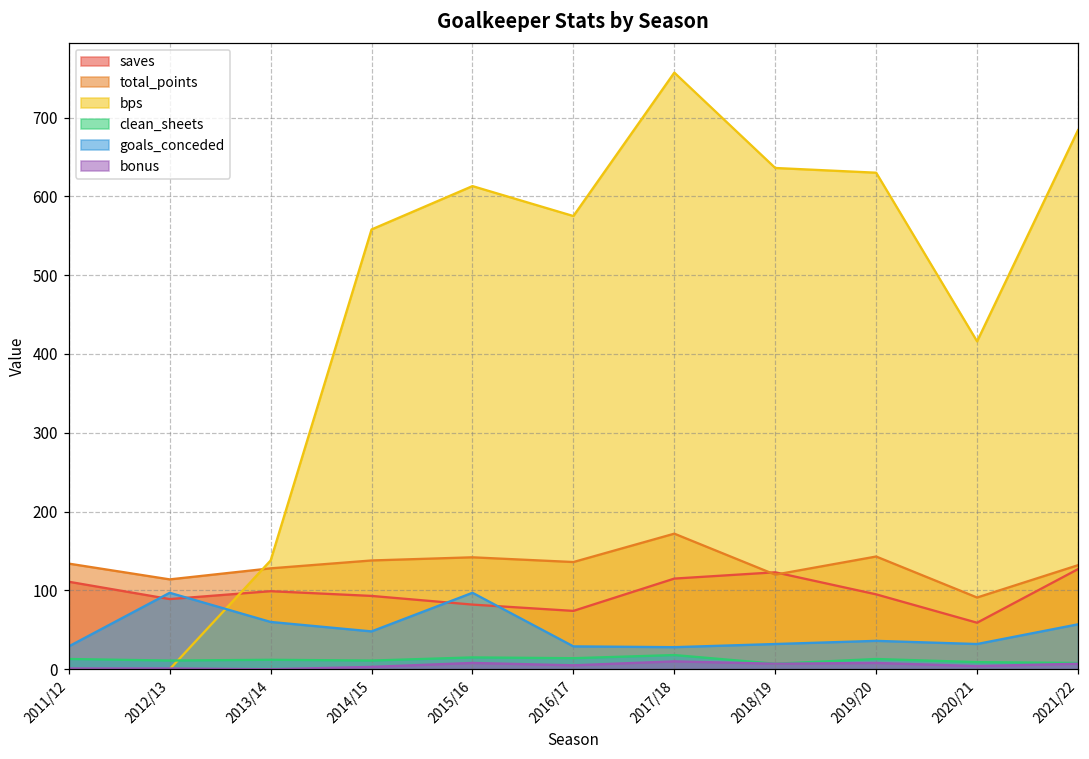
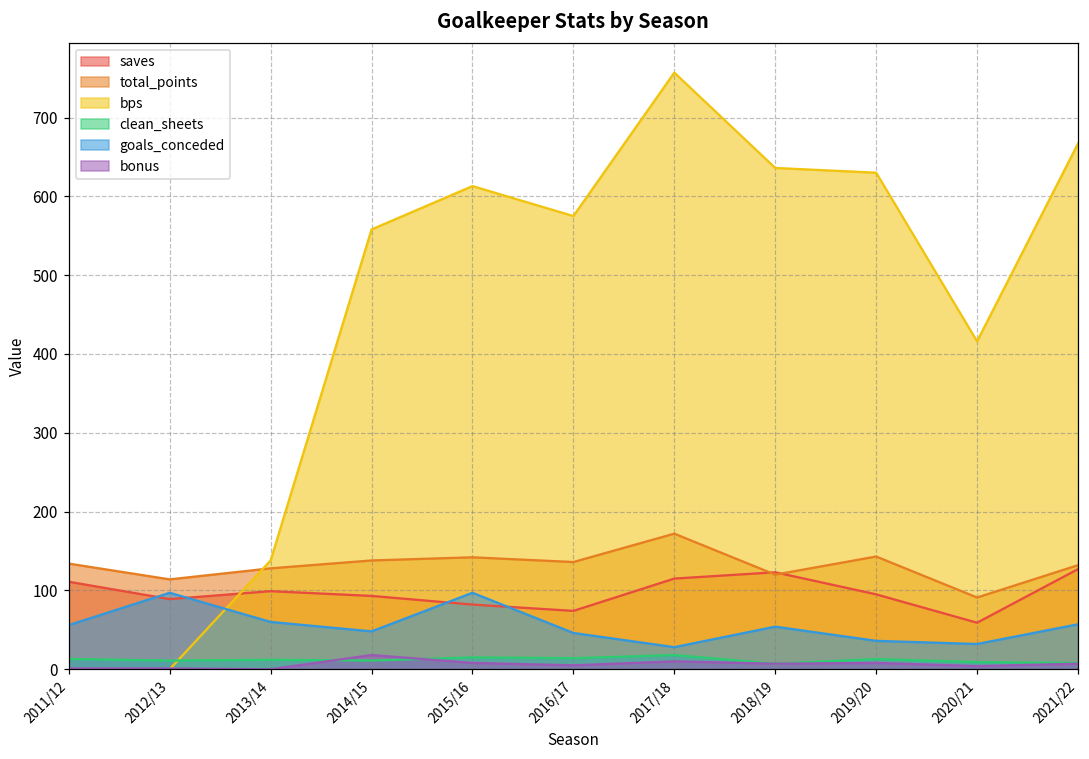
goals_conceded, 2011/12: 30 -> 60
bonus, 2014/15: 0 -> 20
goals_conceded, 2016/17: 30 -> 50
goals_conceded, 2018/19: 30 -> 50
bps, 2021/22: 680 -> 670
